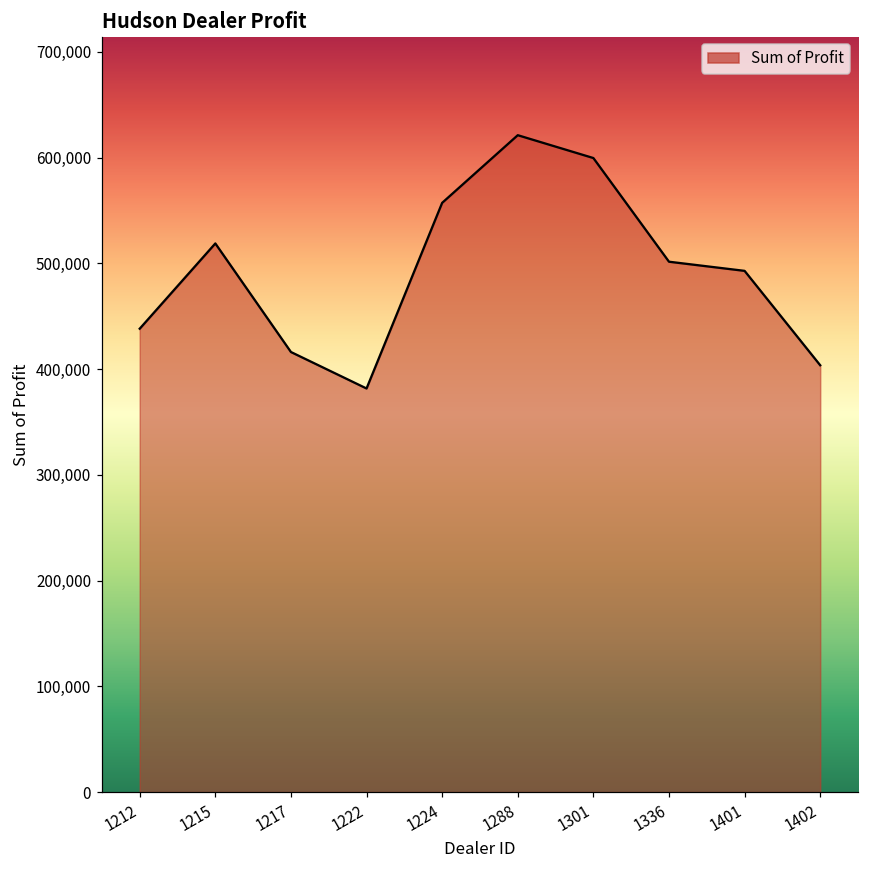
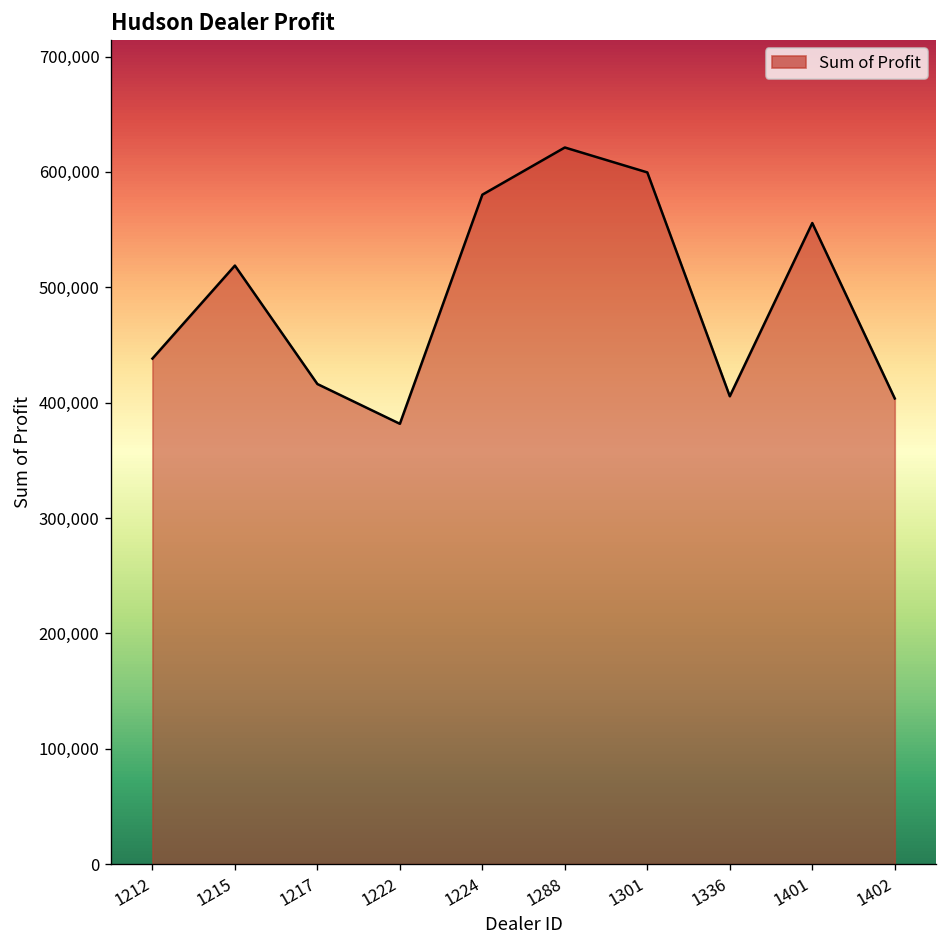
1224: 560,000 -> 580,000
1336: 500,000 -> 410,000
1401: 490,000 -> 560,000
